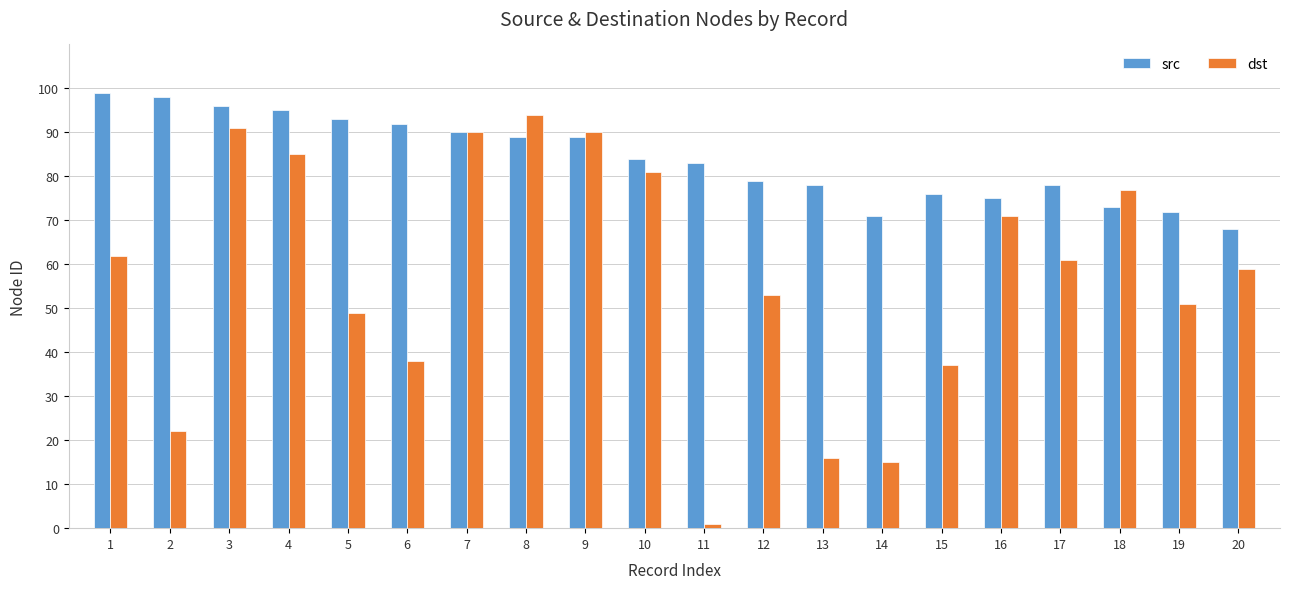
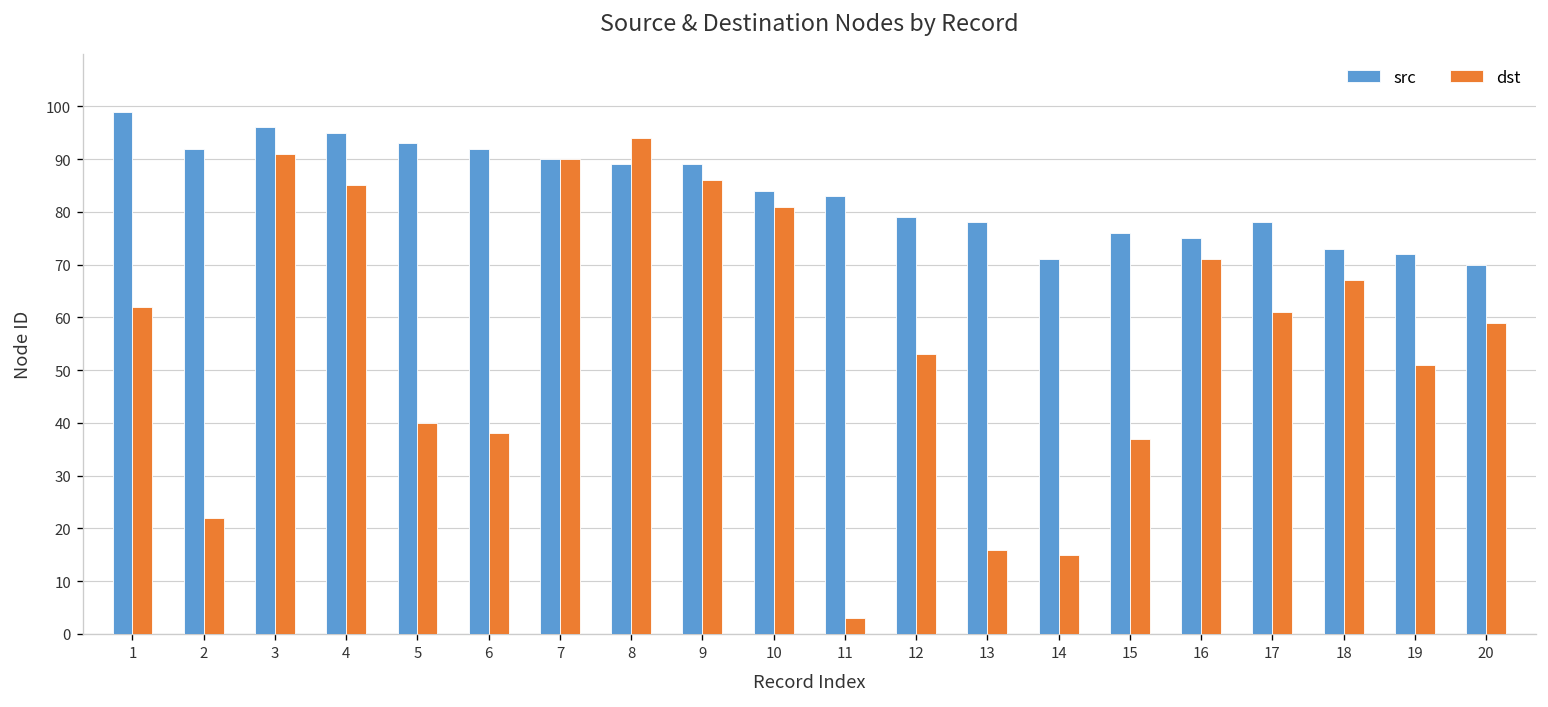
src, 2: 98 -> 92
dst, 5: 49 -> 40
dst, 9: 90 -> 86
dst, 11: 1 -> 3
dst, 18: 77 -> 67
src, 20: 68 -> 70
